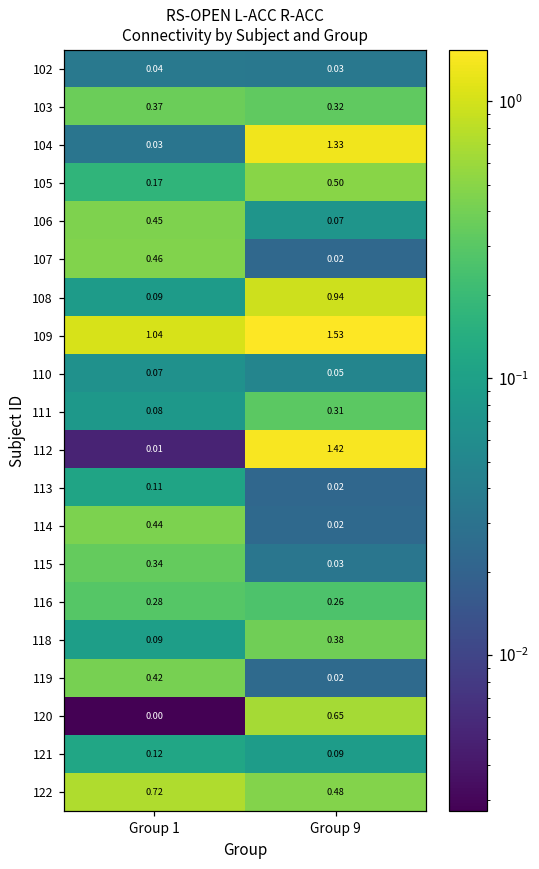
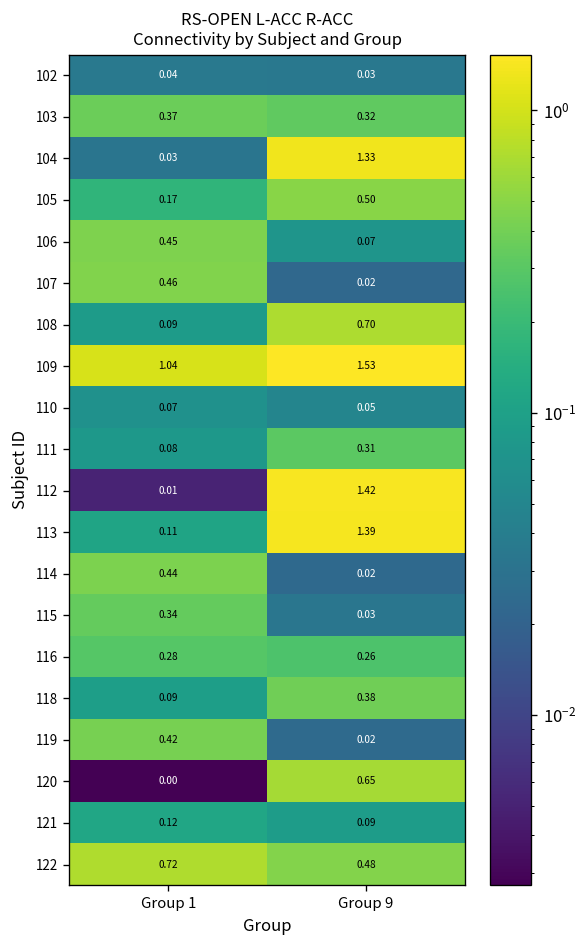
108, Group 9: 0.94 -> 0.70
113, Group 9: 0.02 -> 1.39
